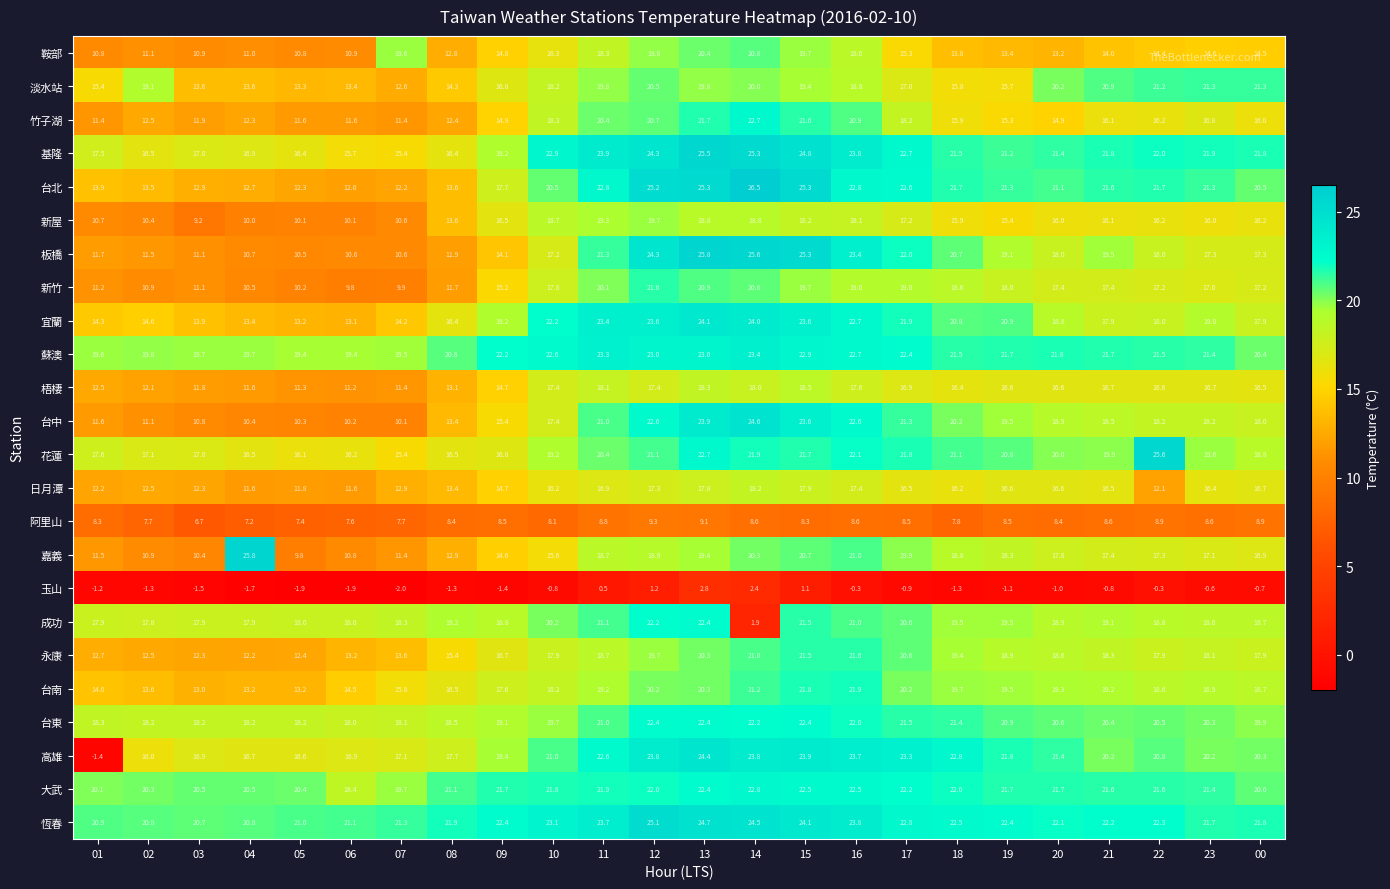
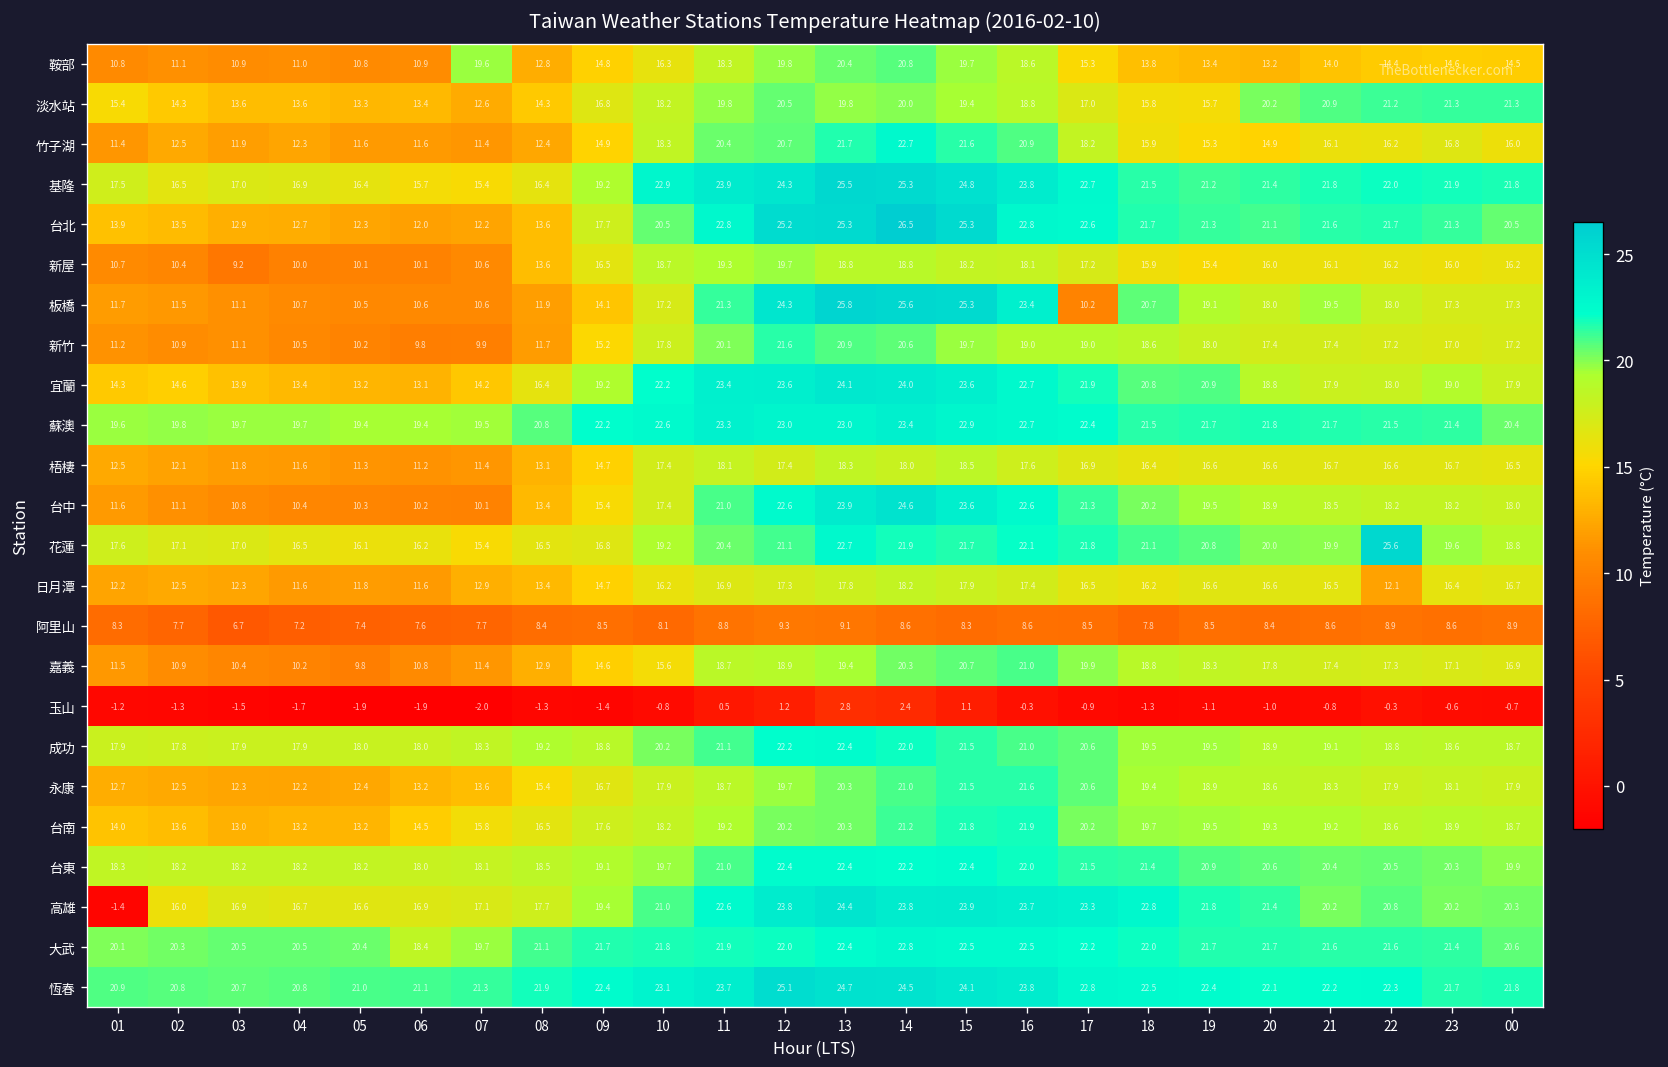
淡水站, 02: 19.1 -> 14.3
板橋, 17: 22.0 -> 10.2
嘉義, 04: 25.8 -> 10.2
成功, 14: 1.9 -> 22.0
